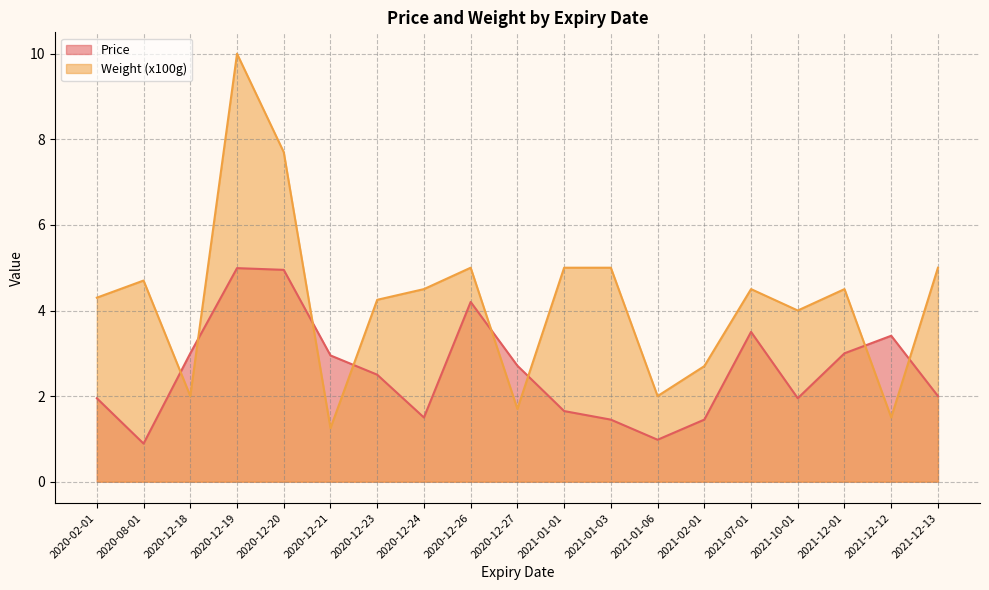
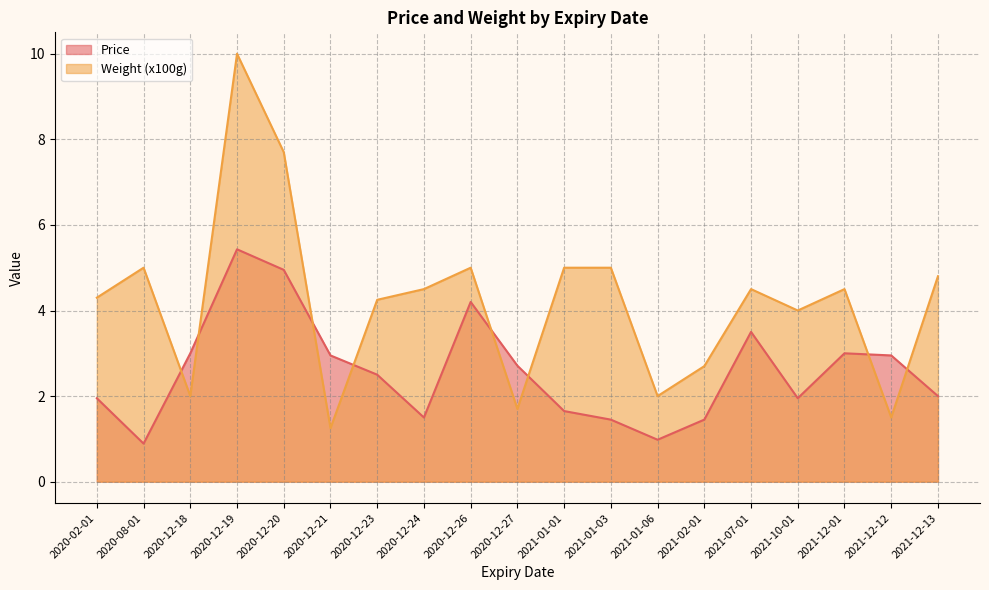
Weight (x100g), 2020-08-01: 4.7 -> 5.0
Price, 2020-12-19: 5.0 -> 5.4
Price, 2021-12-12: 3.4 -> 3.0
Weight (x100g), 2021-12-13: 5.0 -> 4.8
